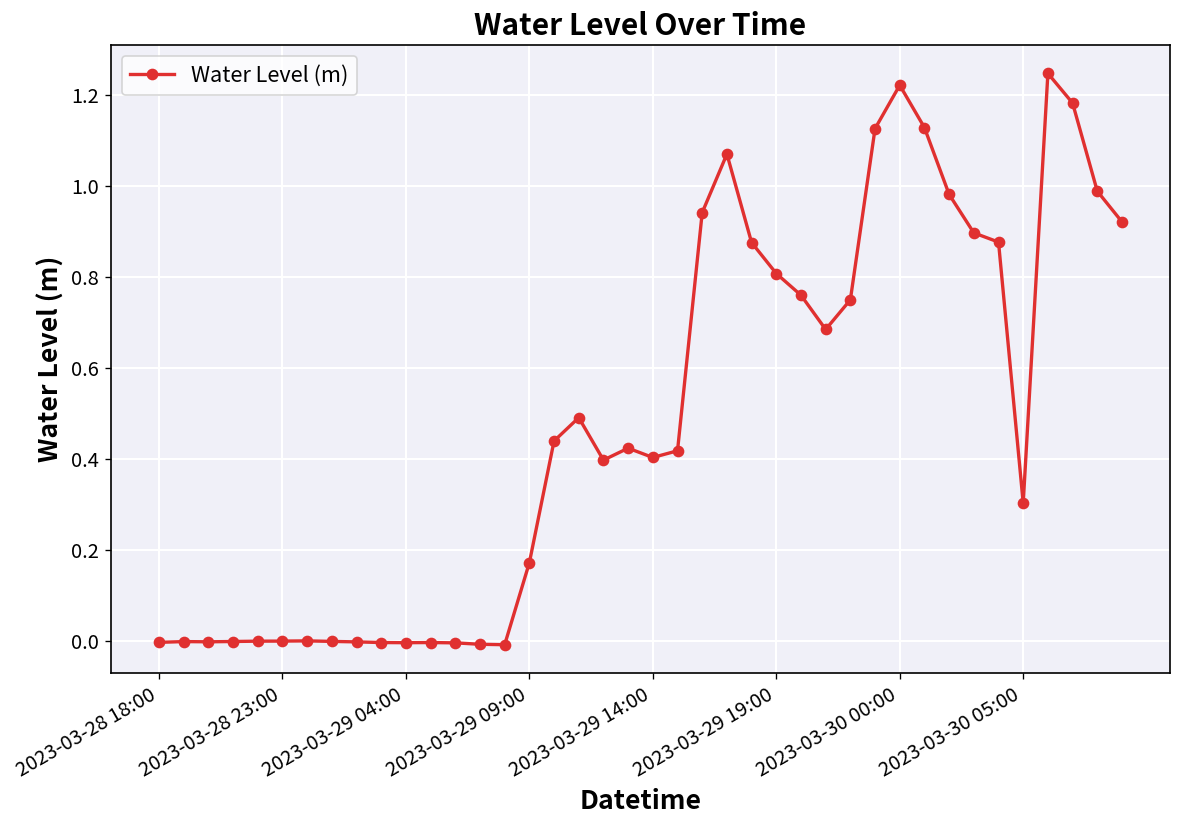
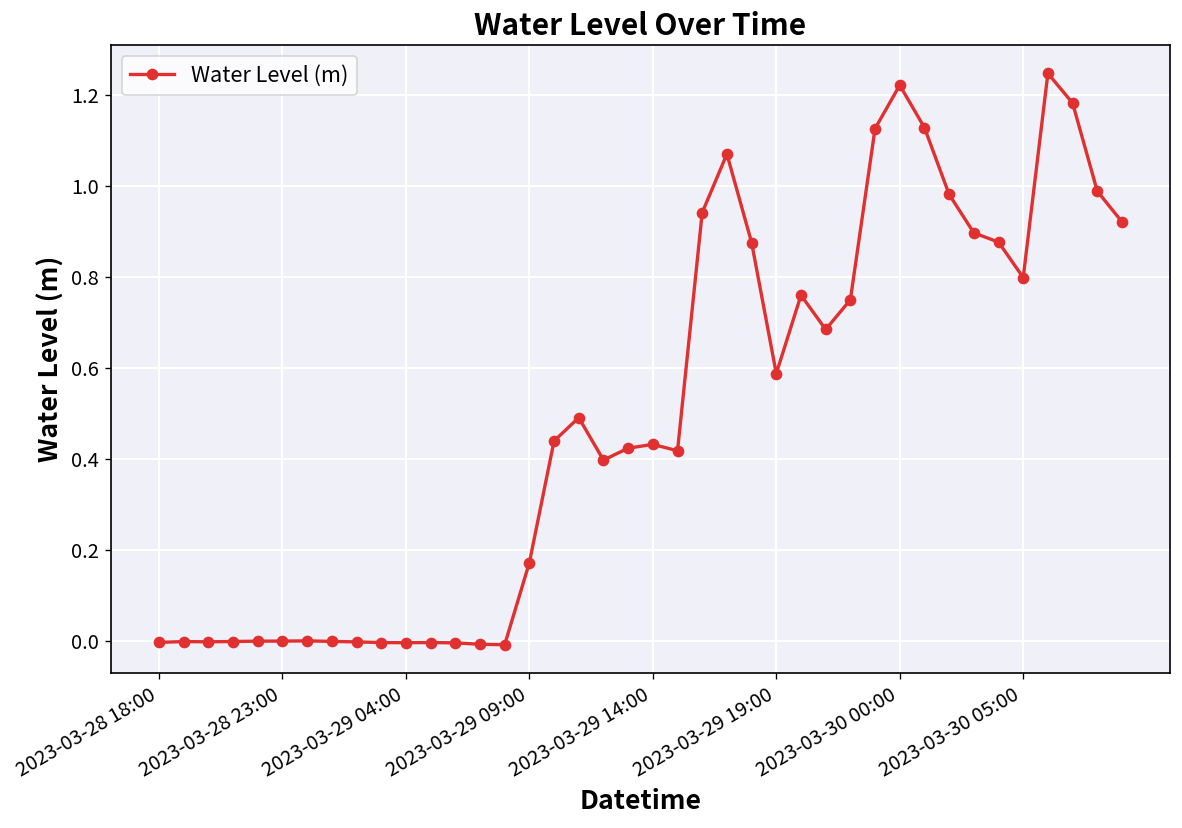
2023-03-29 14:00: 0.40 -> 0.43
2023-03-29 19:00: 0.81 -> 0.59
2023-03-30 05:00: 0.30 -> 0.80
